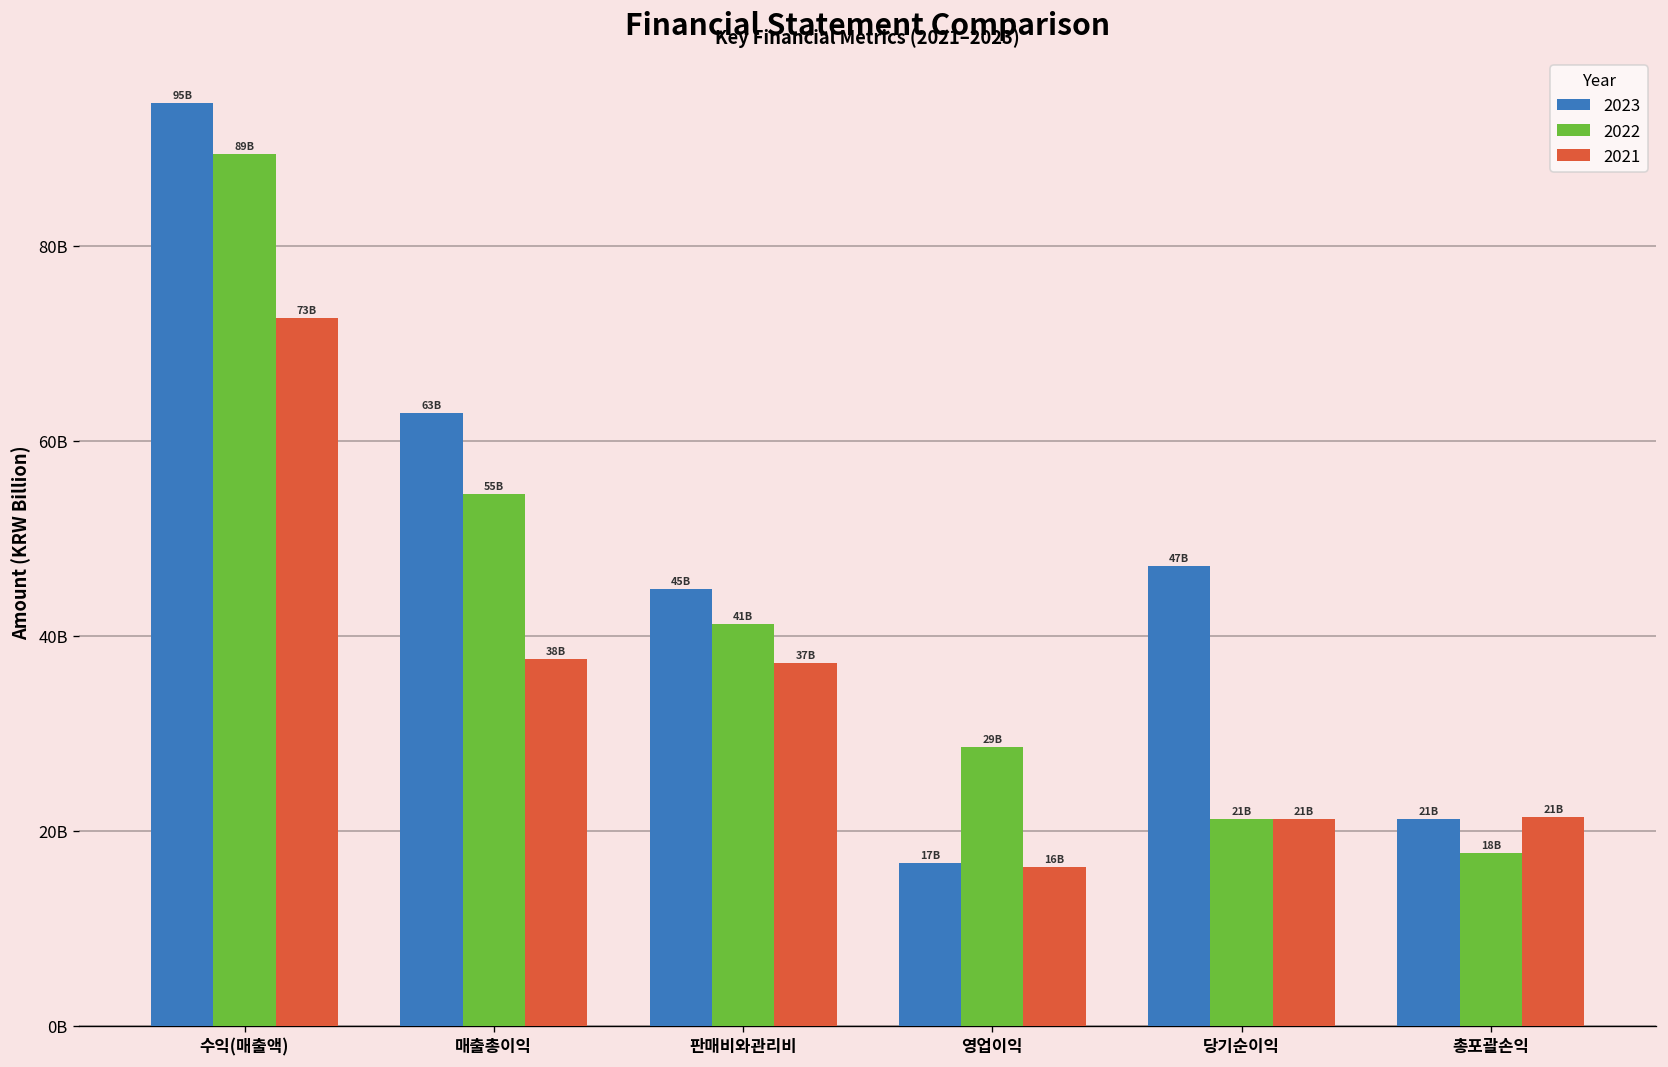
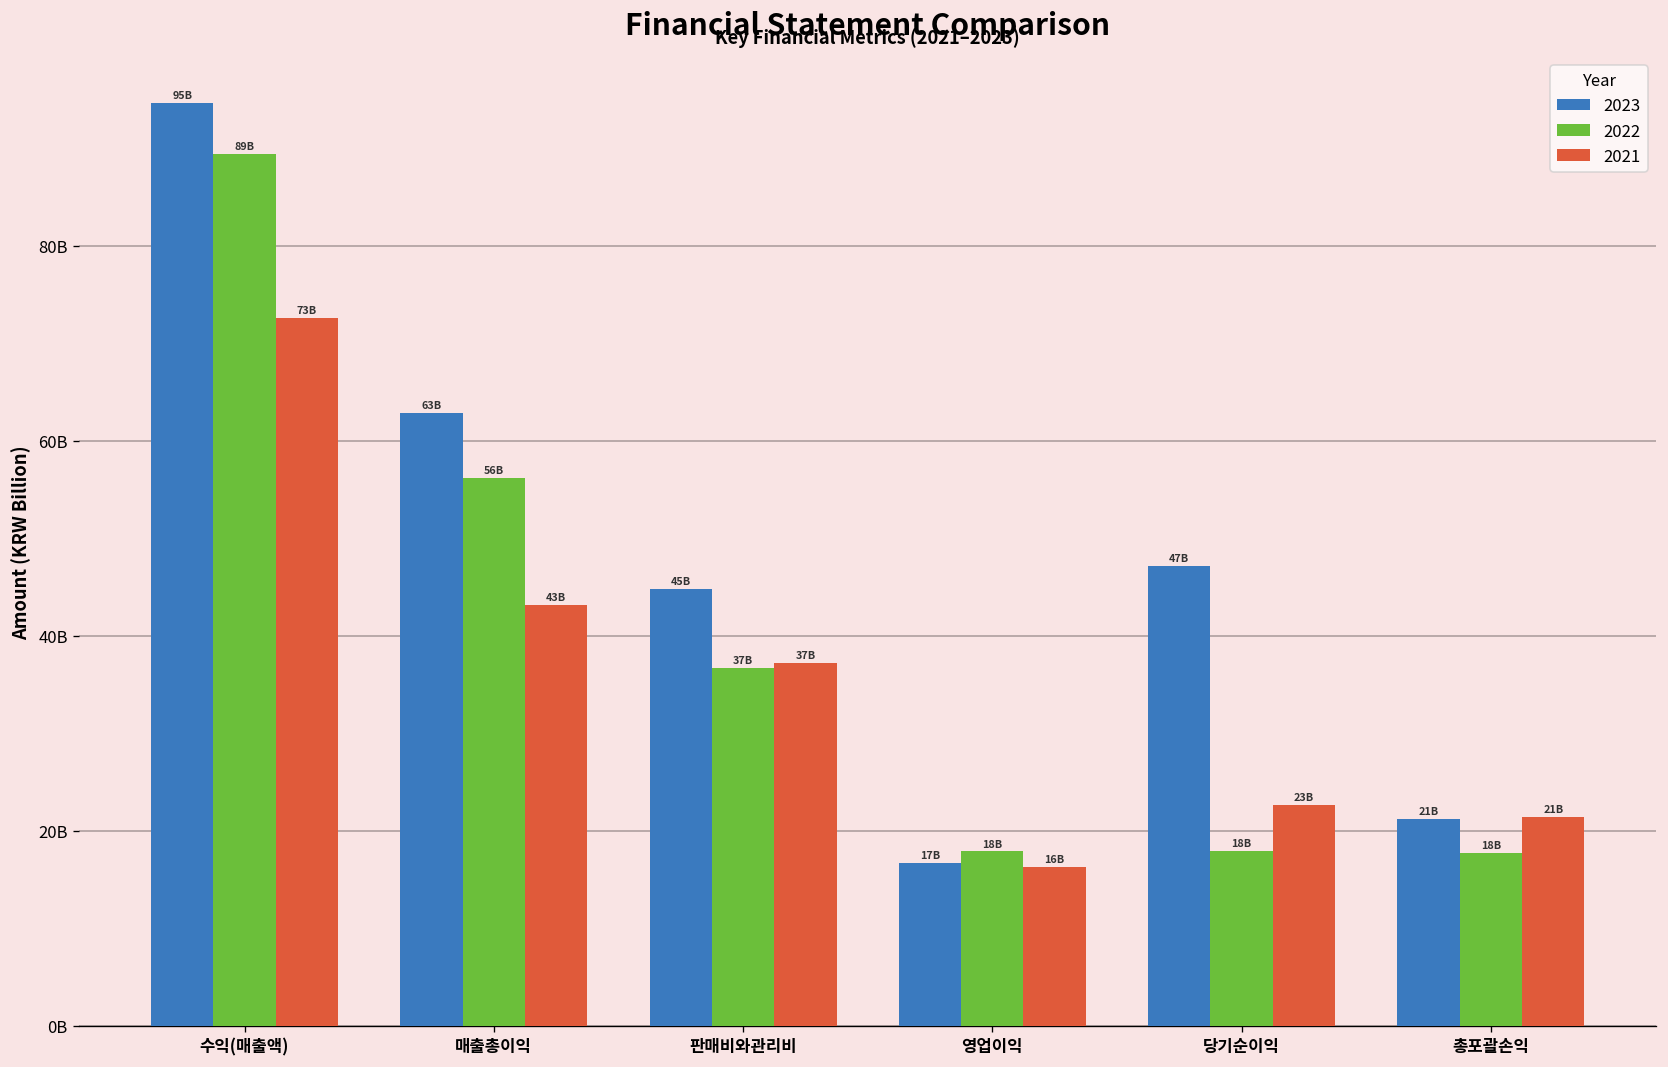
2022, 매출총이익: 55B -> 56B
2021, 매출총이익: 38B -> 43B
2022, 판매비와관리비: 41B -> 37B
2022, 영업이익: 29B -> 18B
2022, 당기순이익: 21B -> 18B
2021, 당기순이익: 21B -> 23B
